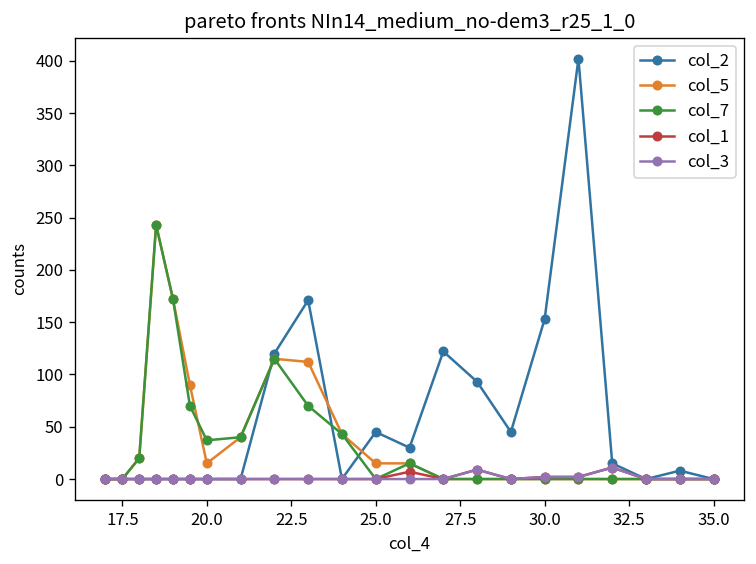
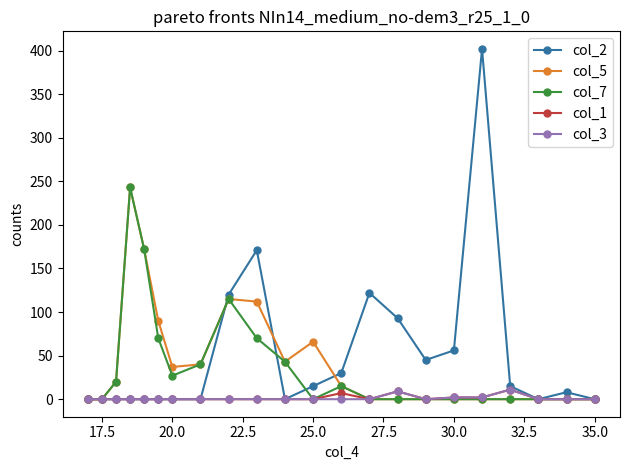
col_5, 20.0: 20 -> 40
col_7, 20.0: 40 -> 30
col_2, 25.0: 50 -> 20
col_5, 25.0: 20 -> 70
col_2, 30.0: 150 -> 60
